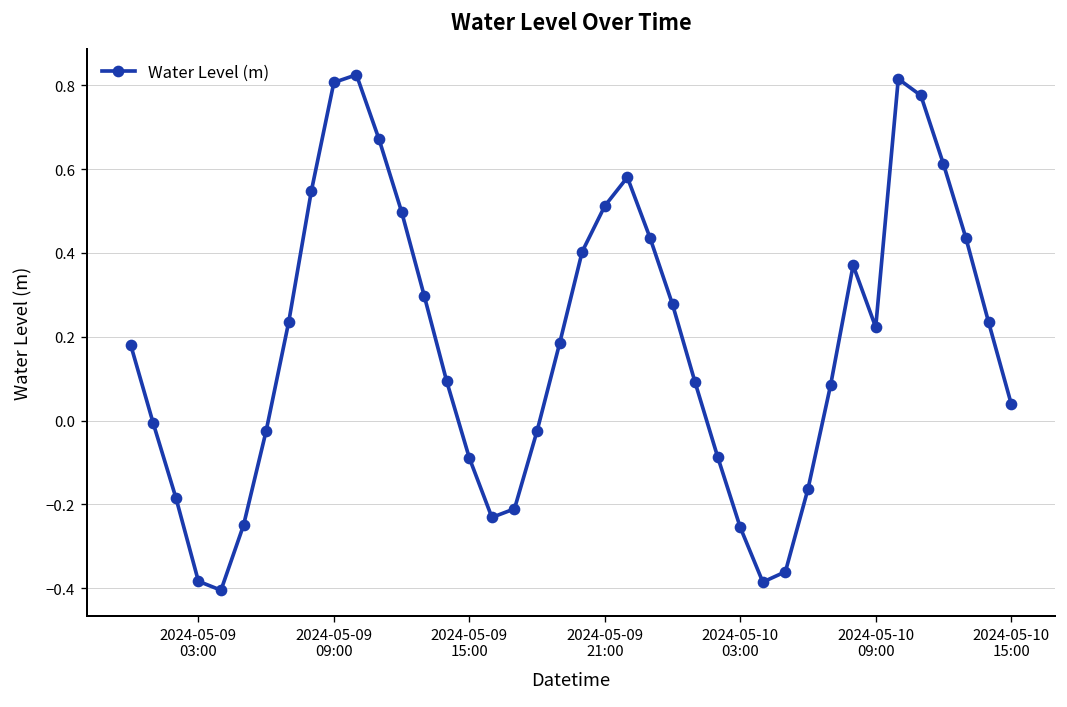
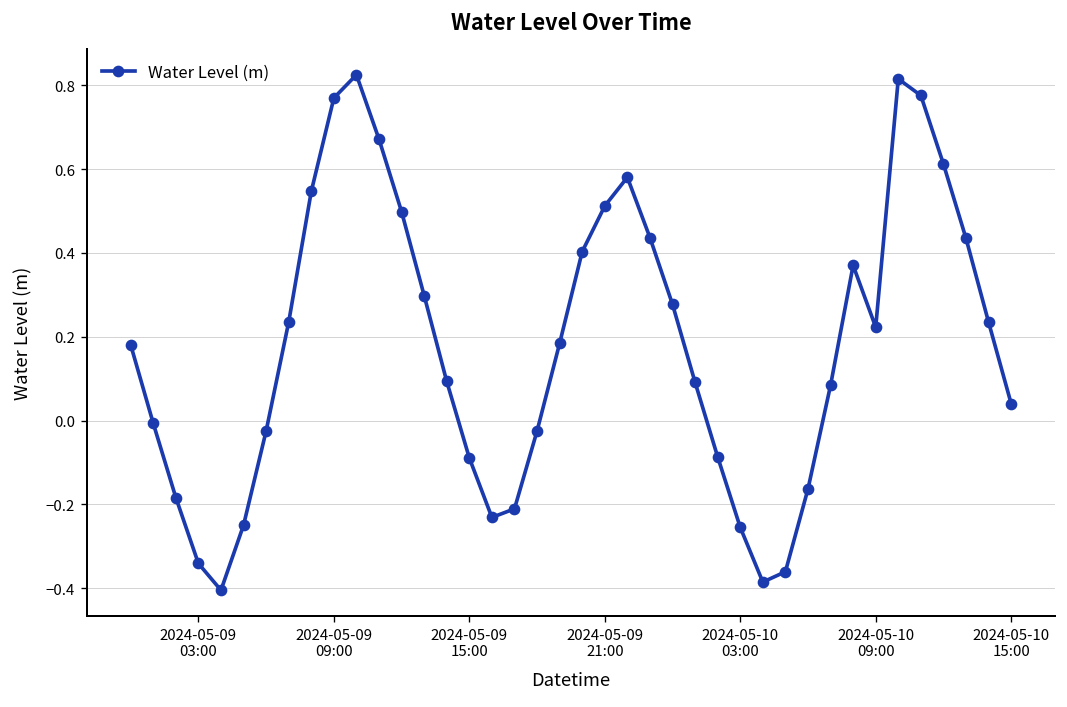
2024-05-09 03:00: -0.38 -> -0.34
2024-05-09 09:00: 0.81 -> 0.77
